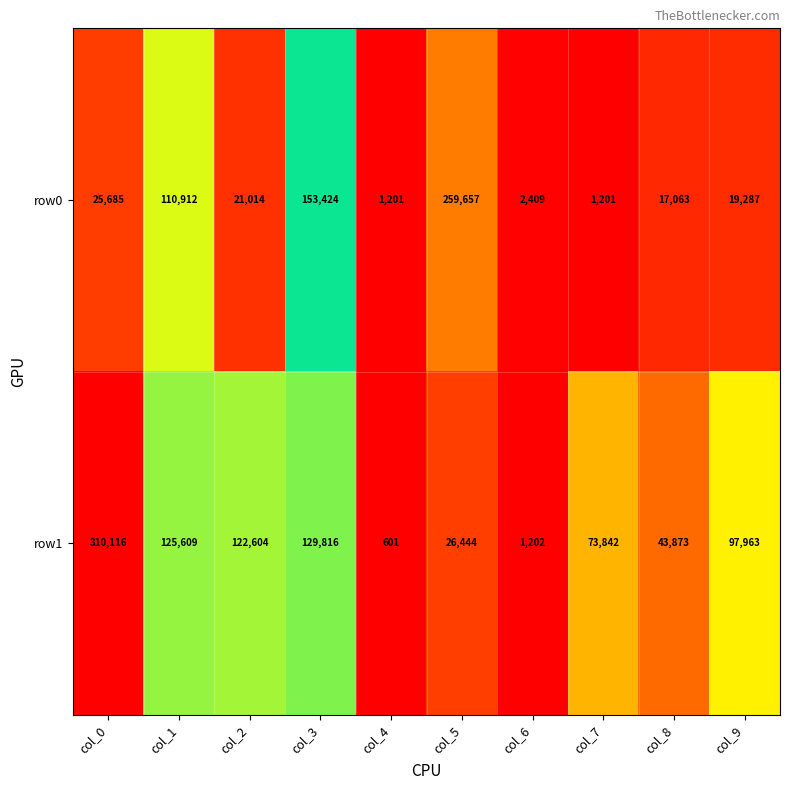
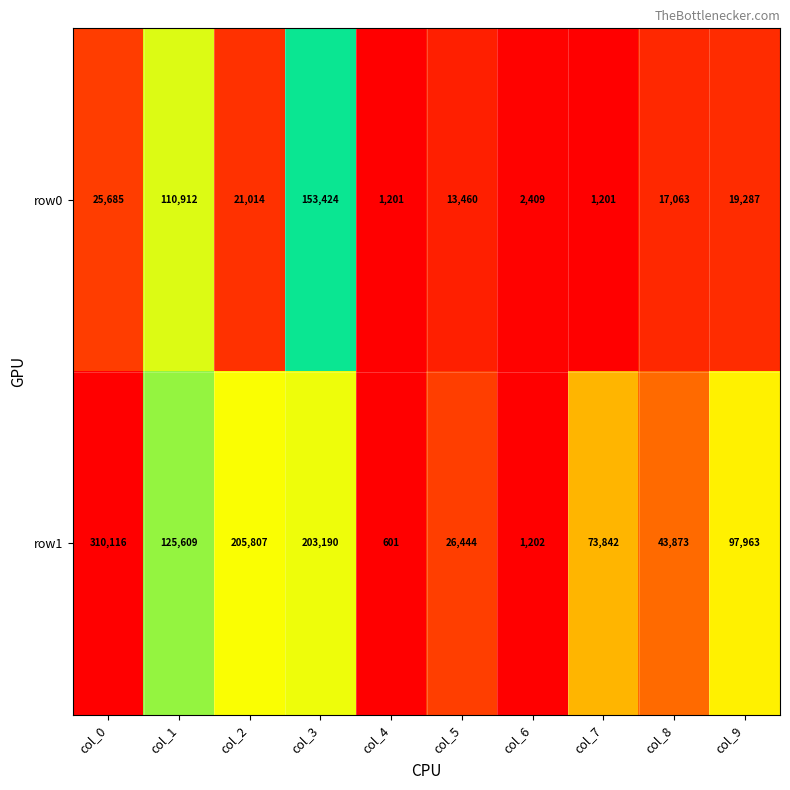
row0, col_5: 259,657 -> 13,460
row1, col_2: 122,604 -> 205,807
row1, col_3: 129,816 -> 203,190
